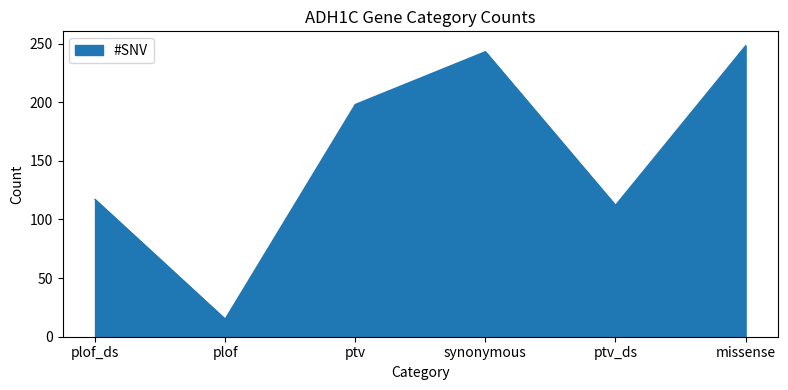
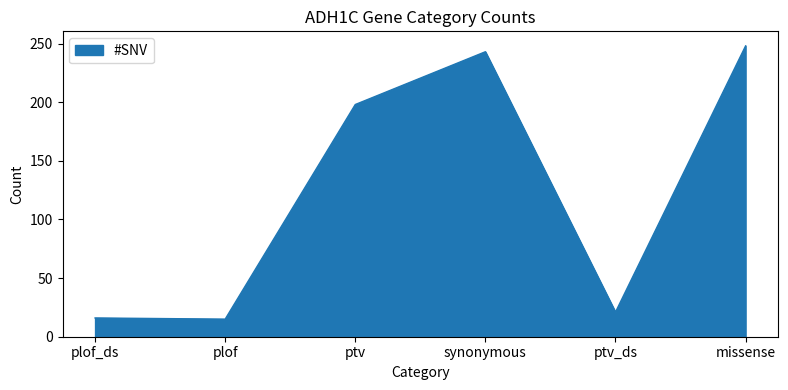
plof_ds: 117 -> 16
ptv_ds: 112 -> 21
